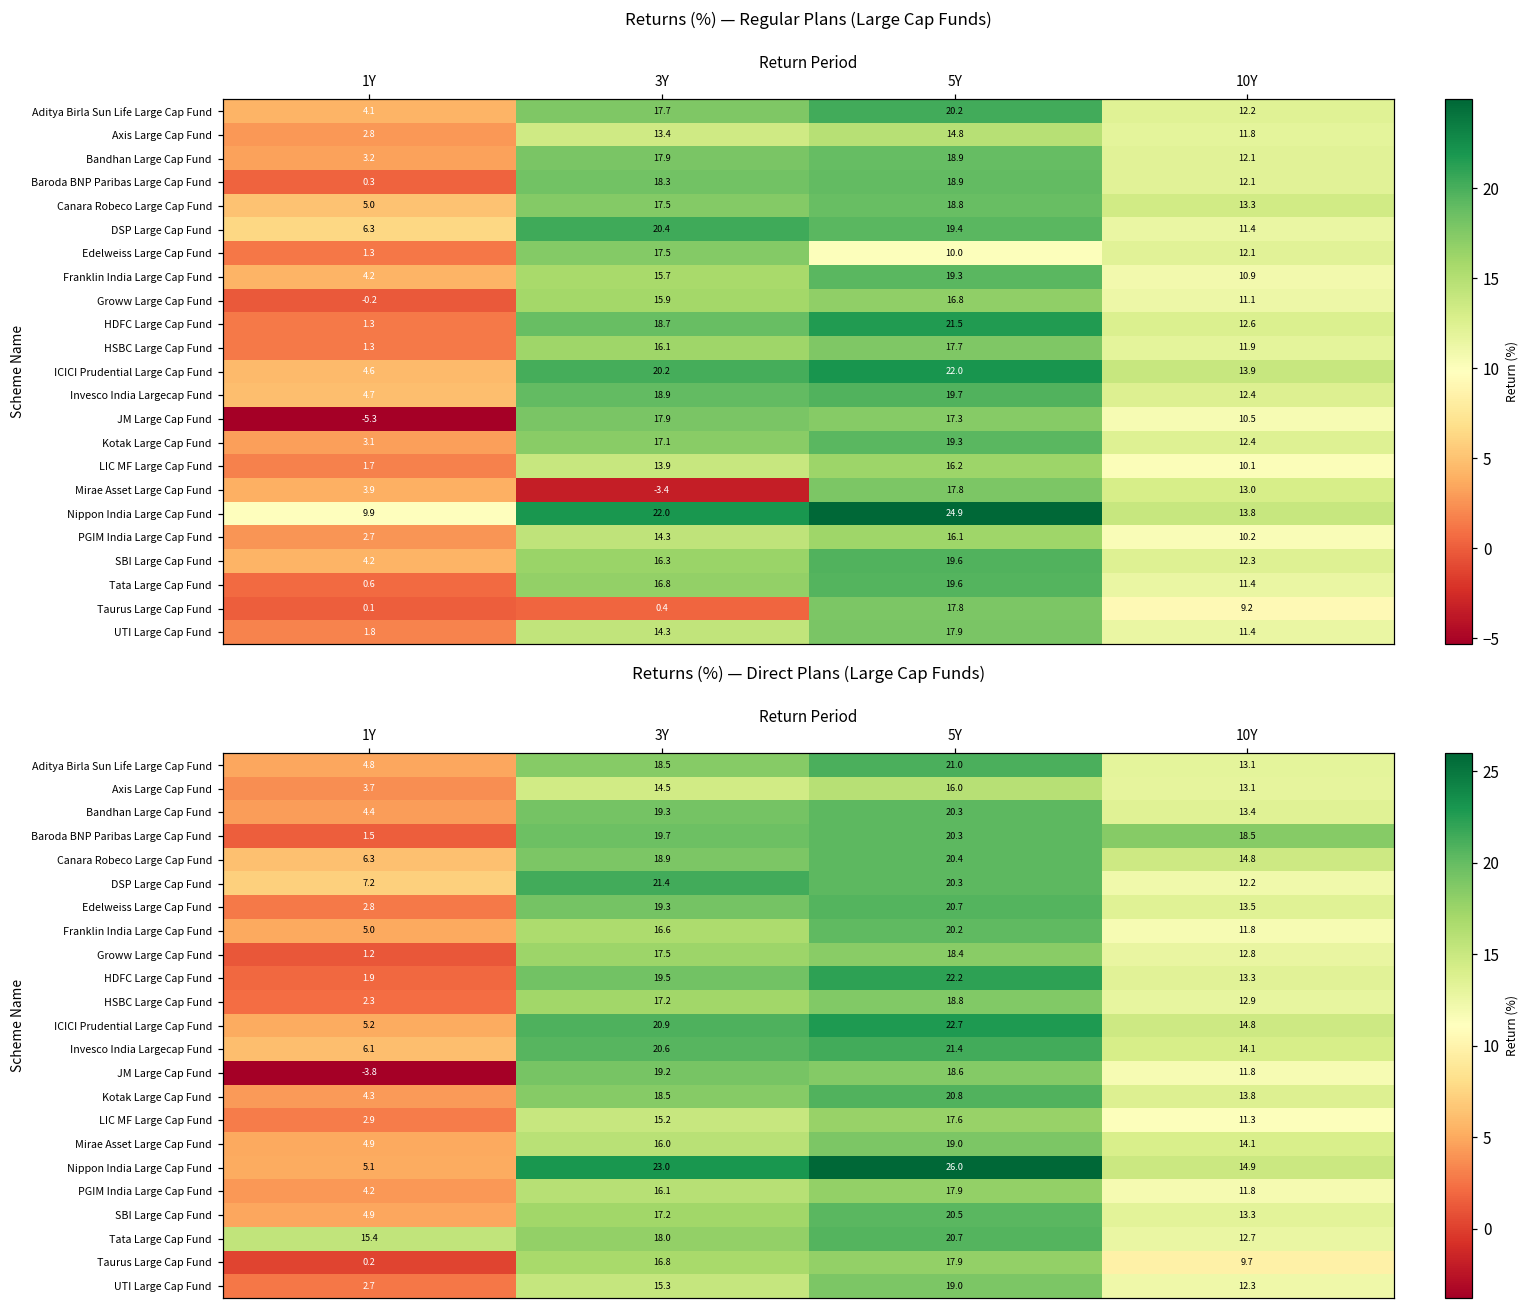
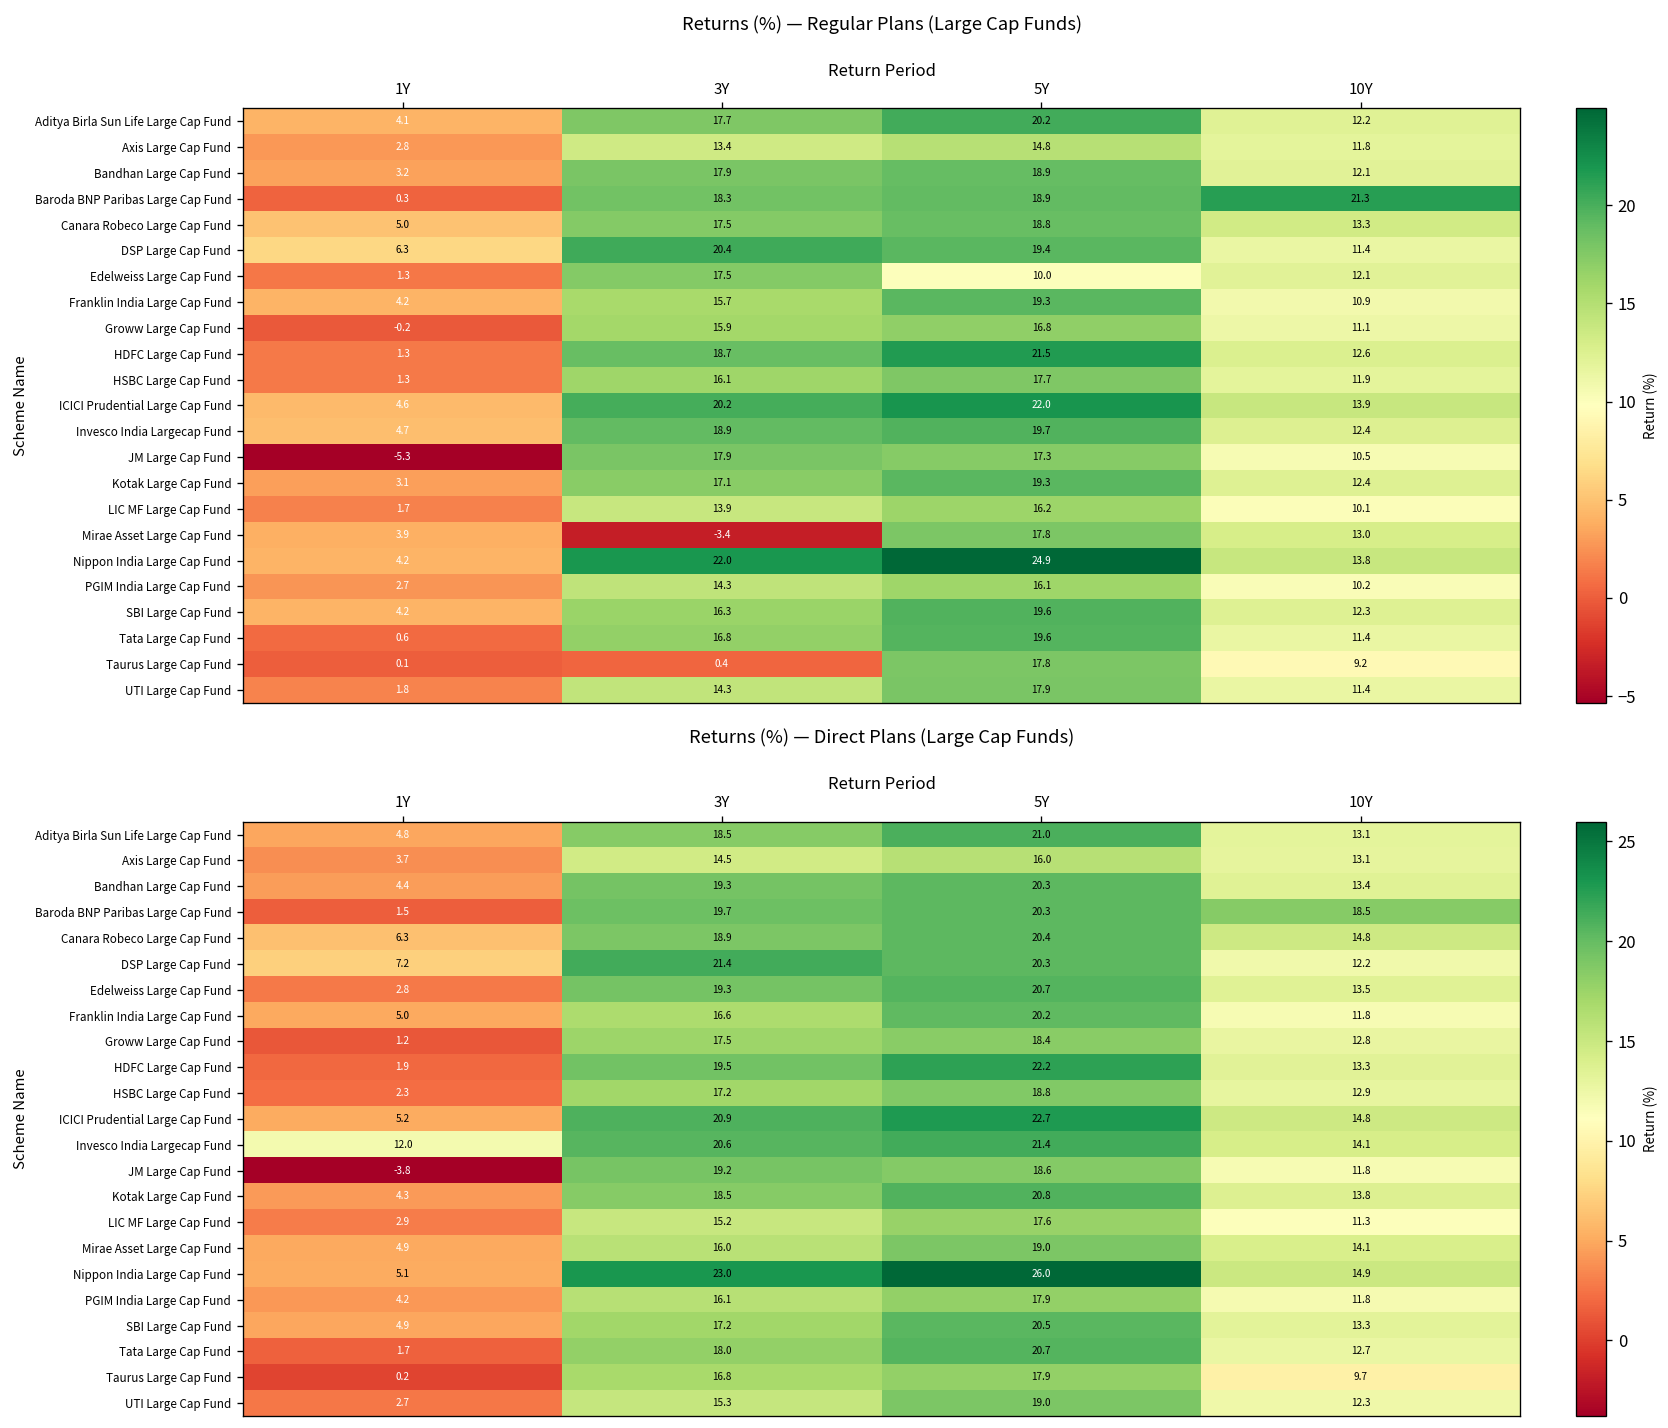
Returns (%) — Regular Plans (Large Cap Funds), Baroda BNP Paribas Large Cap Fund, 10Y: 12.1 -> 21.3
Returns (%) — Regular Plans (Large Cap Funds), Nippon India Large Cap Fund, 1Y: 9.9 -> 4.2
Returns (%) — Direct Plans (Large Cap Funds), Invesco India Largecap Fund, 1Y: 6.1 -> 12.0
Returns (%) — Direct Plans (Large Cap Funds), Tata Large Cap Fund, 1Y: 15.4 -> 1.7
